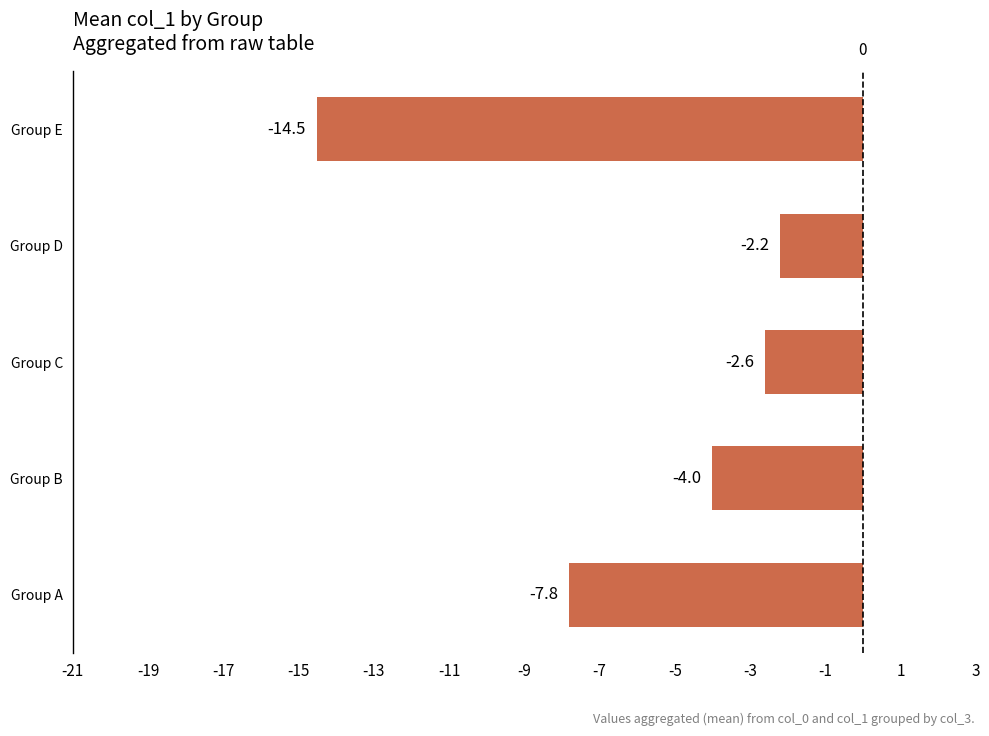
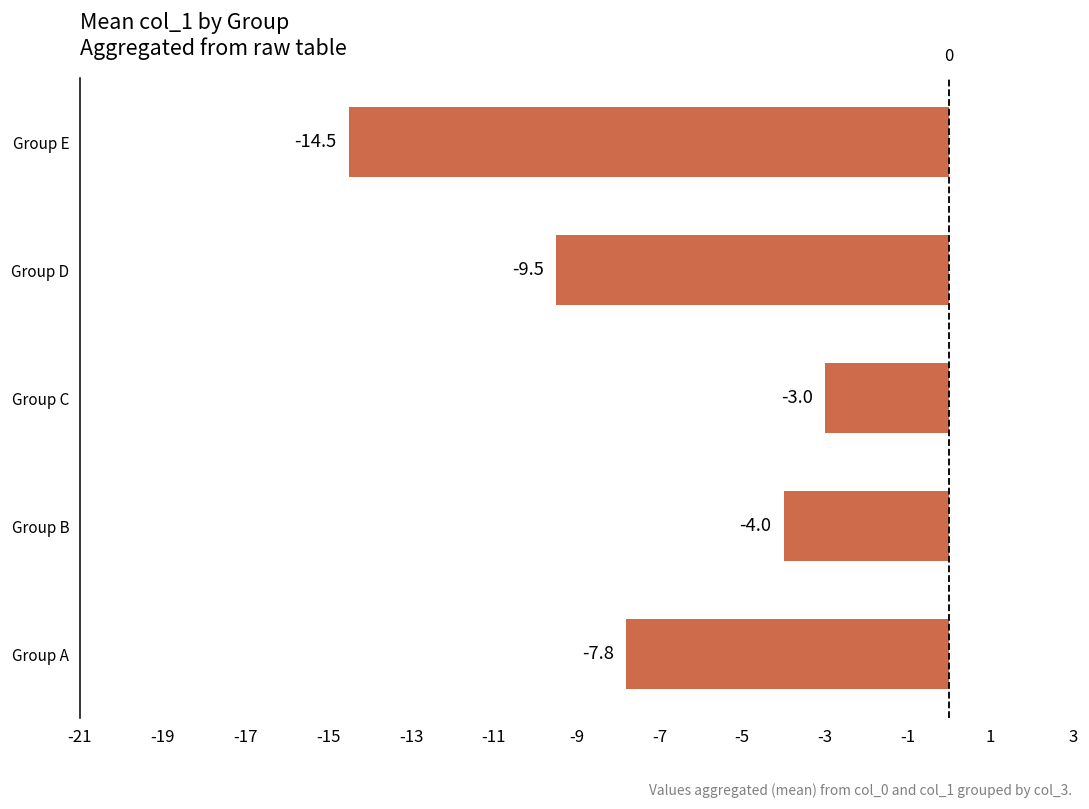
Group D: -2.2 -> -9.5
Group C: -2.6 -> -3.0
